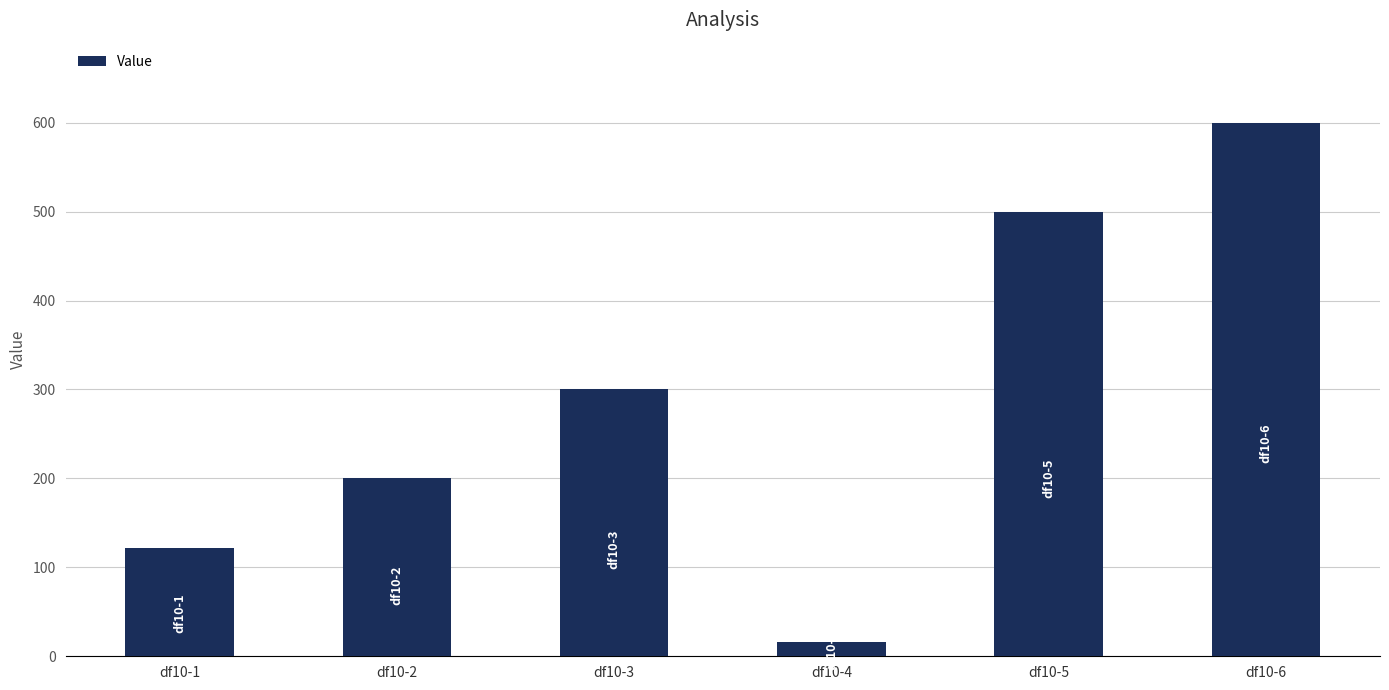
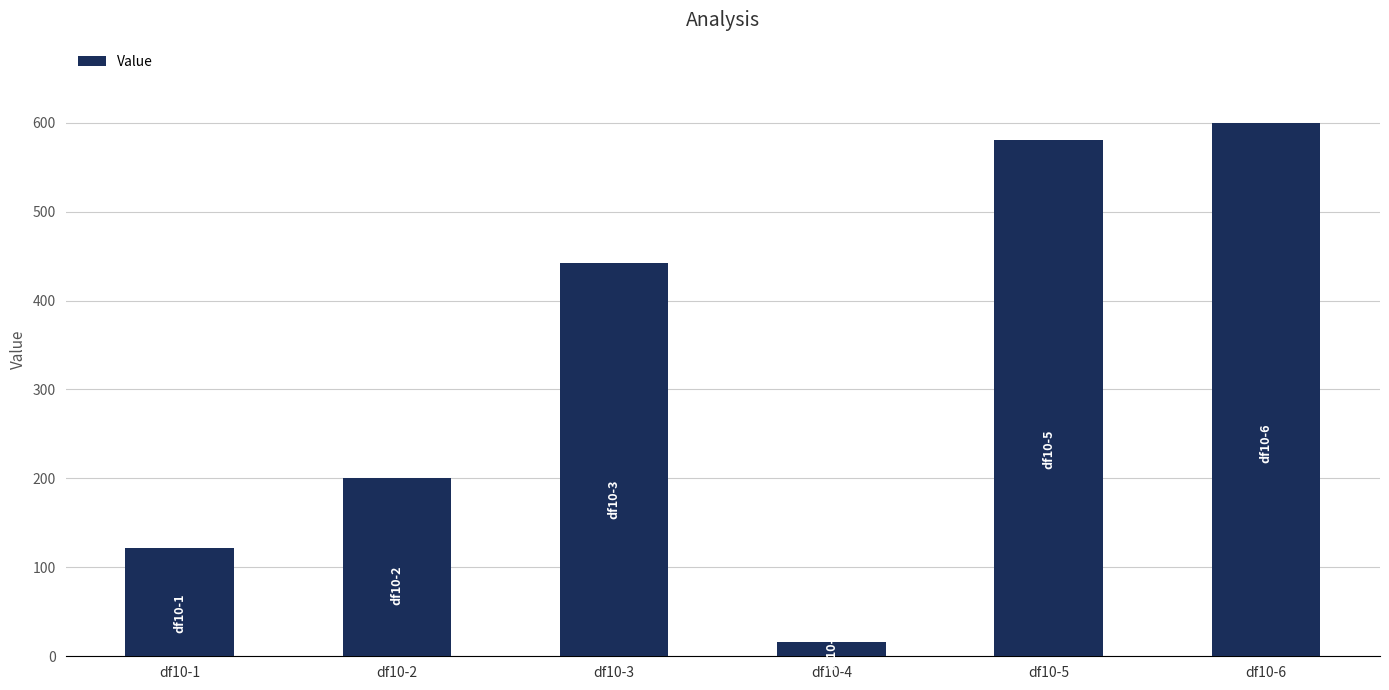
df10-3: 300 -> 440
df10-5: 500 -> 580
